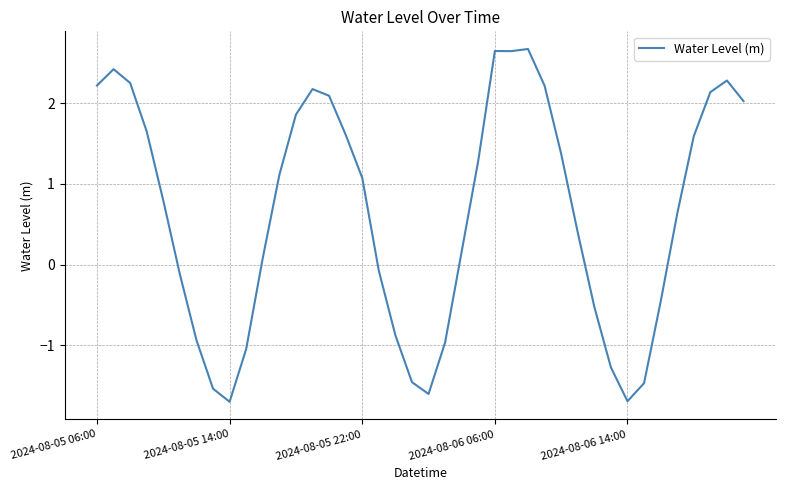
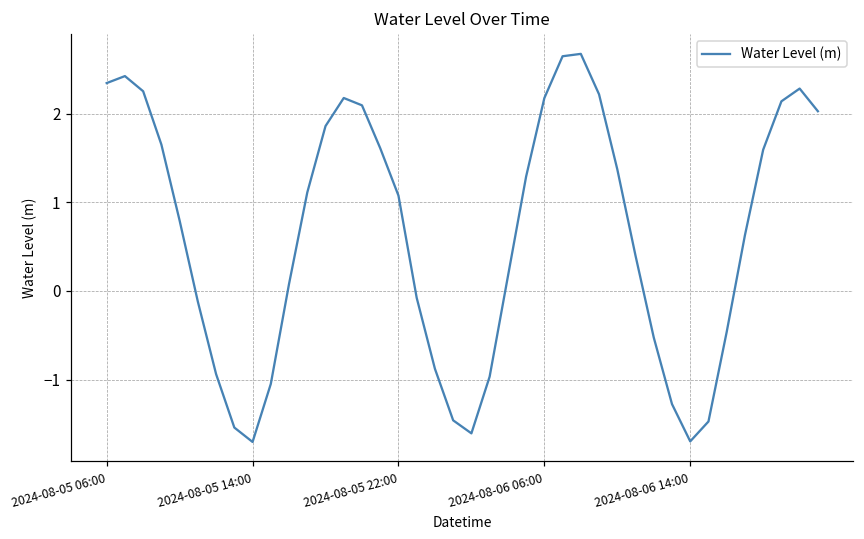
2024-08-05 06:00: 2.2 -> 2.3
2024-08-06 06:00: 2.6 -> 2.2
